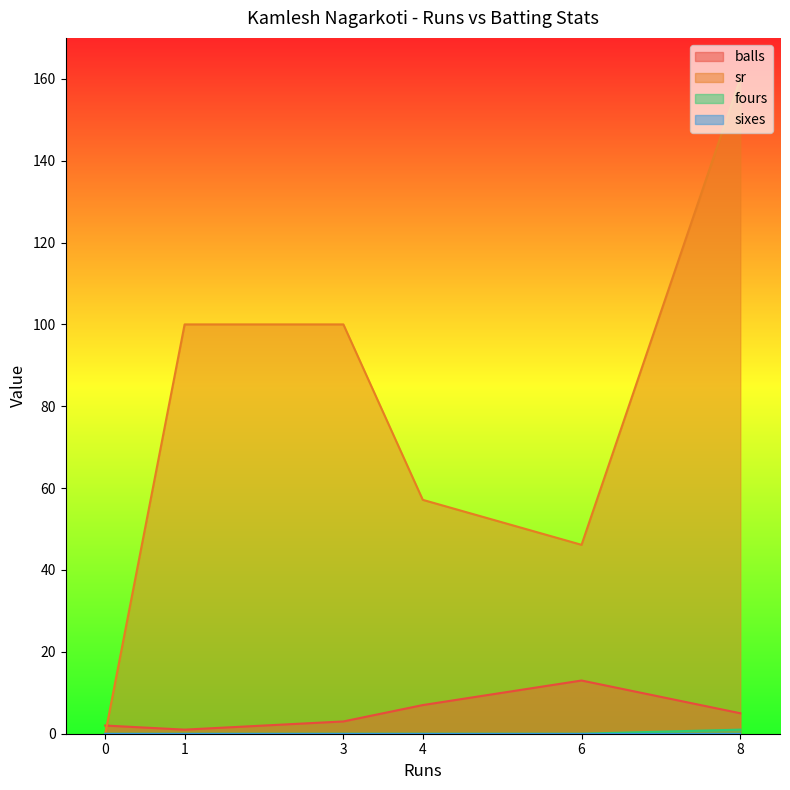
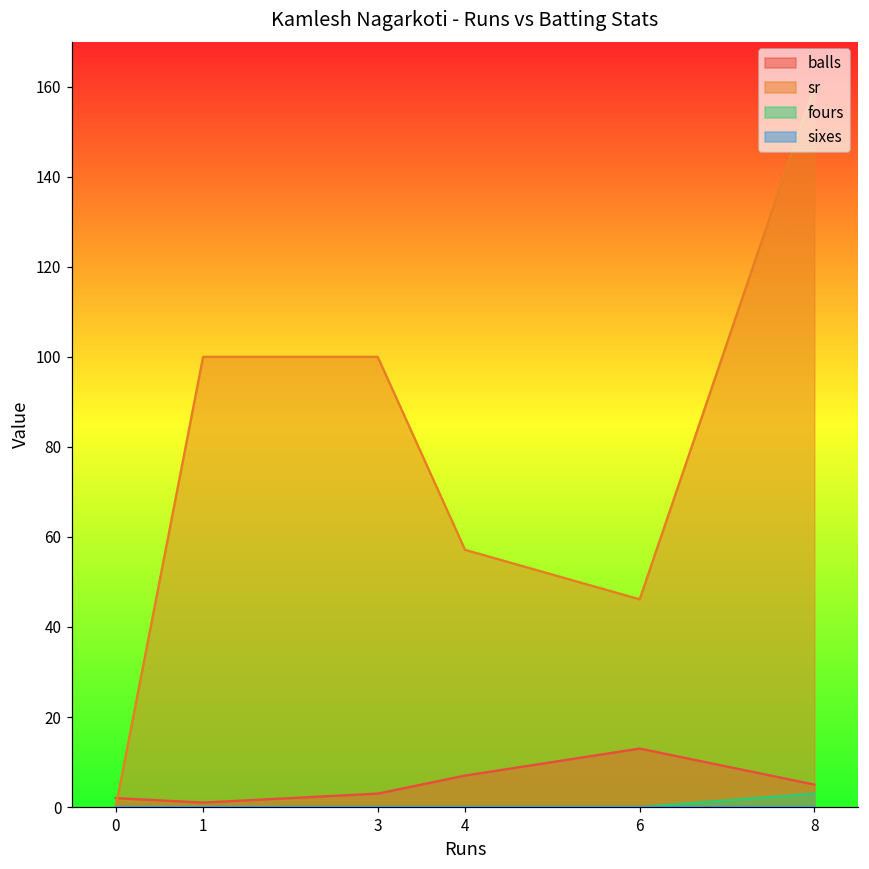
fours, 8: 1 -> 3
